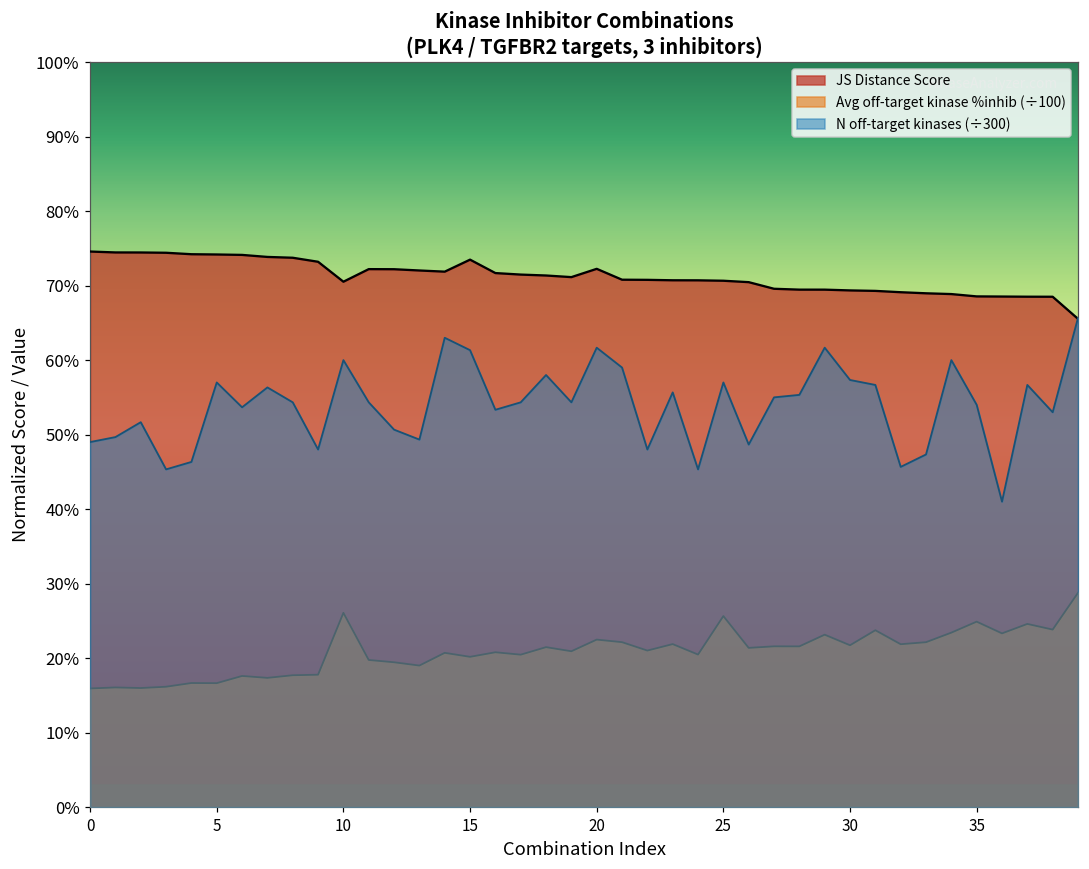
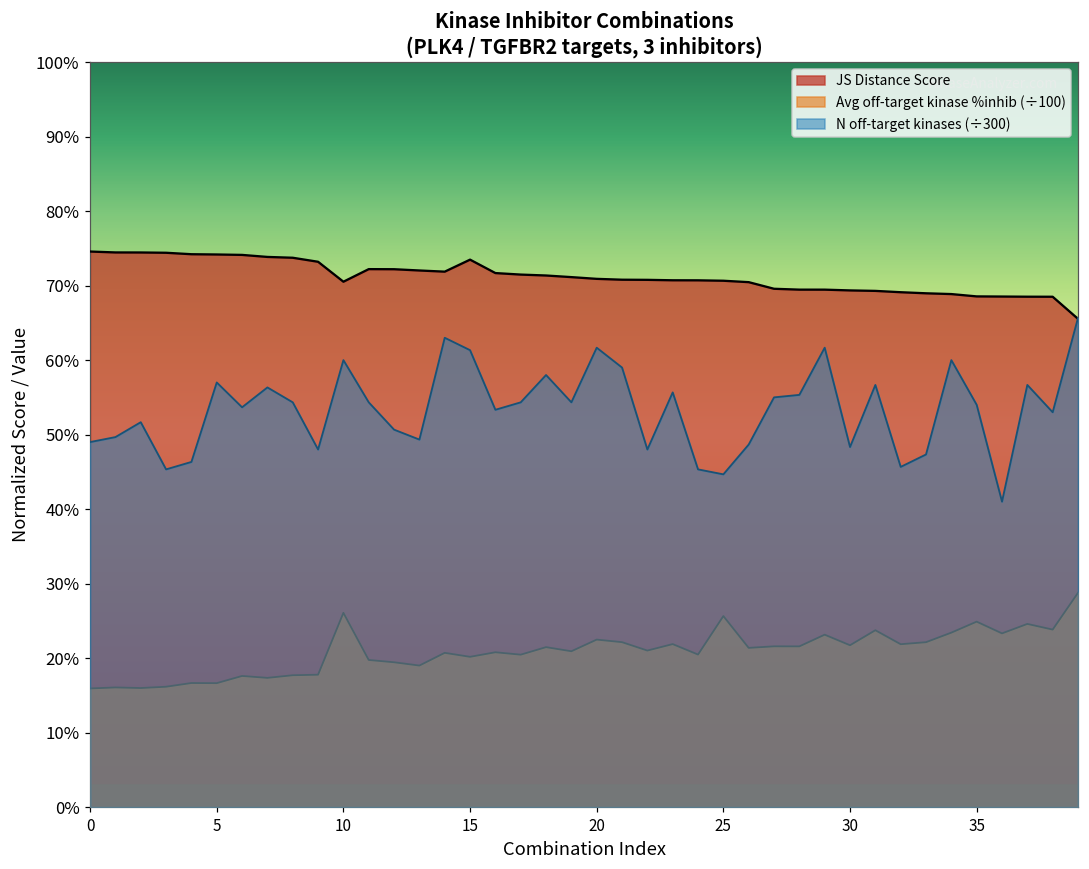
JS Distance Score, 20: 72% -> 71%
N off-target kinases (÷300), 25: 57% -> 45%
N off-target kinases (÷300), 30: 57% -> 48%
